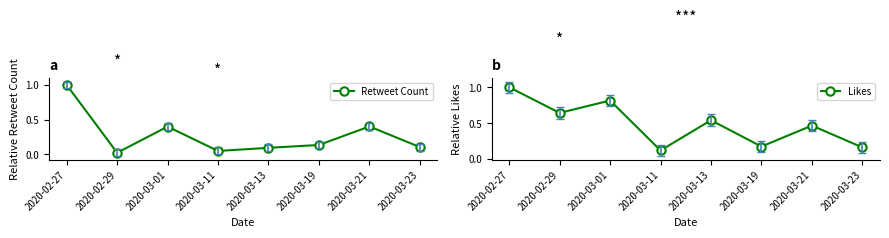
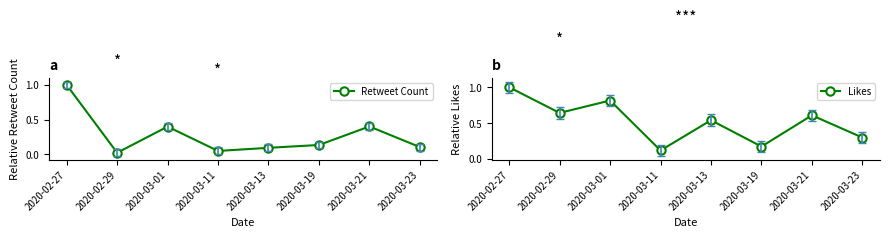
b, Likes, 2020-03-21: 0.5 -> 0.6
b, Likes, 2020-03-23: 0.2 -> 0.3
